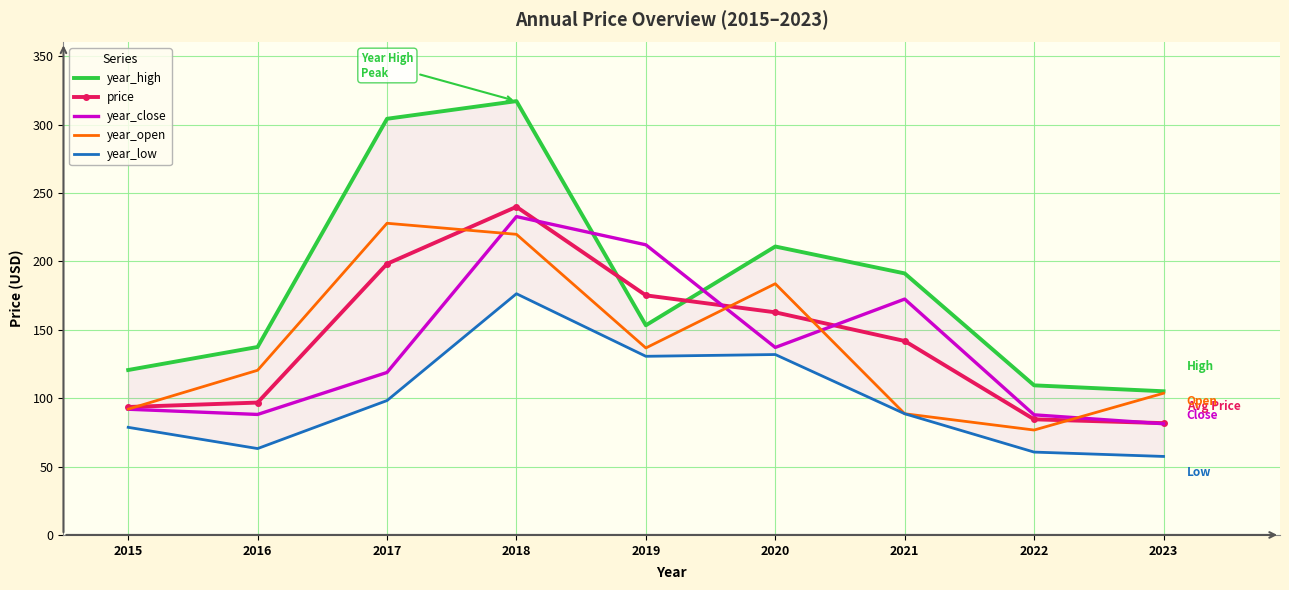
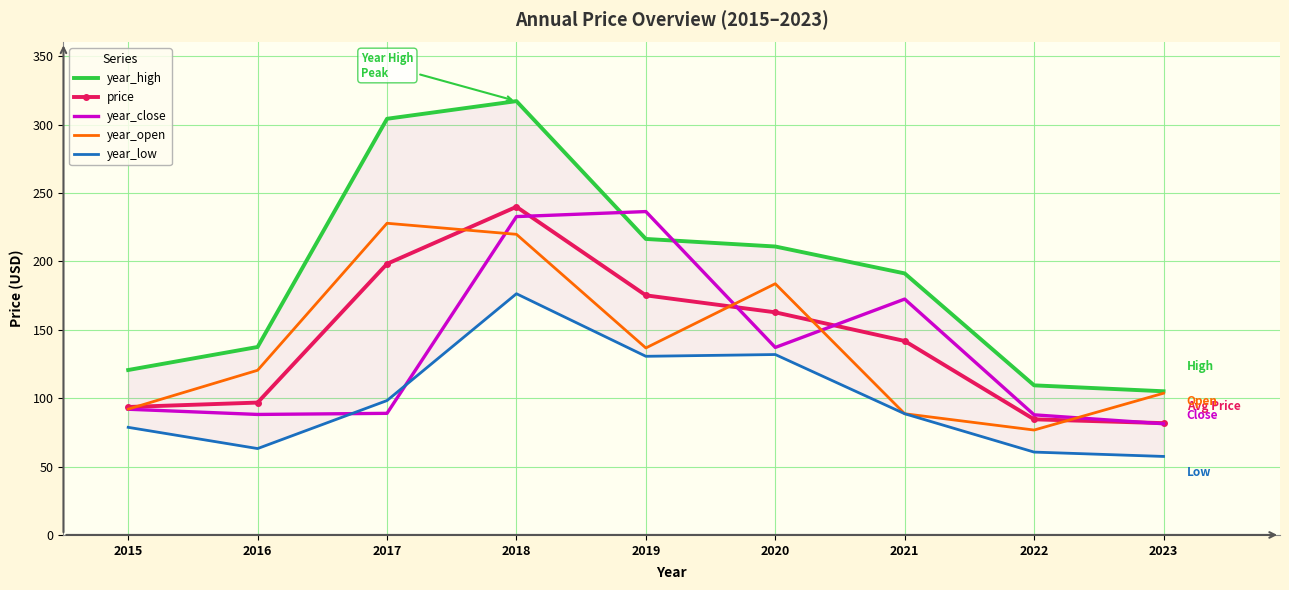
year_close, 2017: 119 -> 89
year_high, 2019: 153 -> 216
year_close, 2019: 212 -> 236
